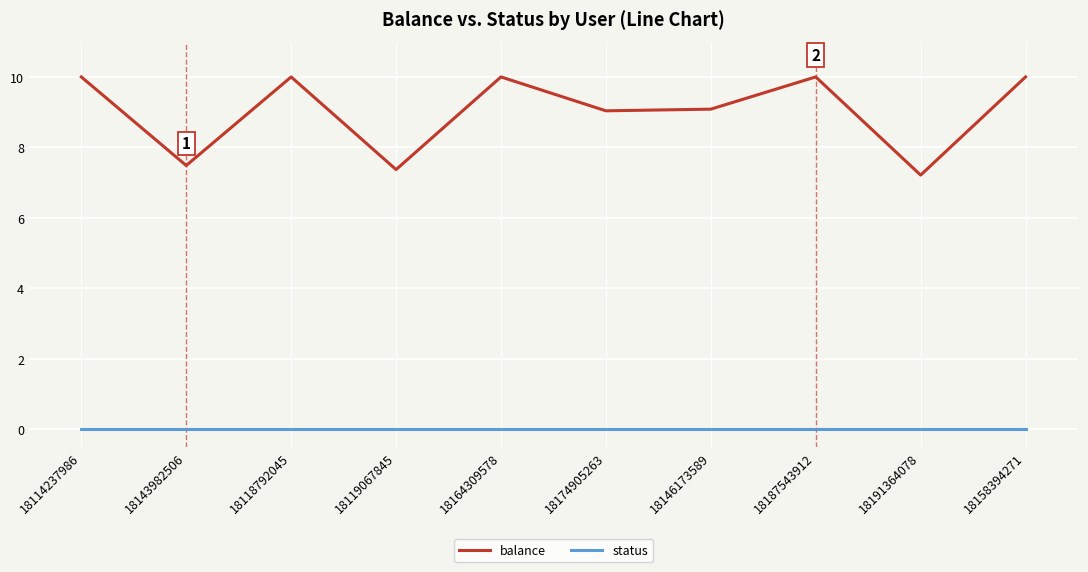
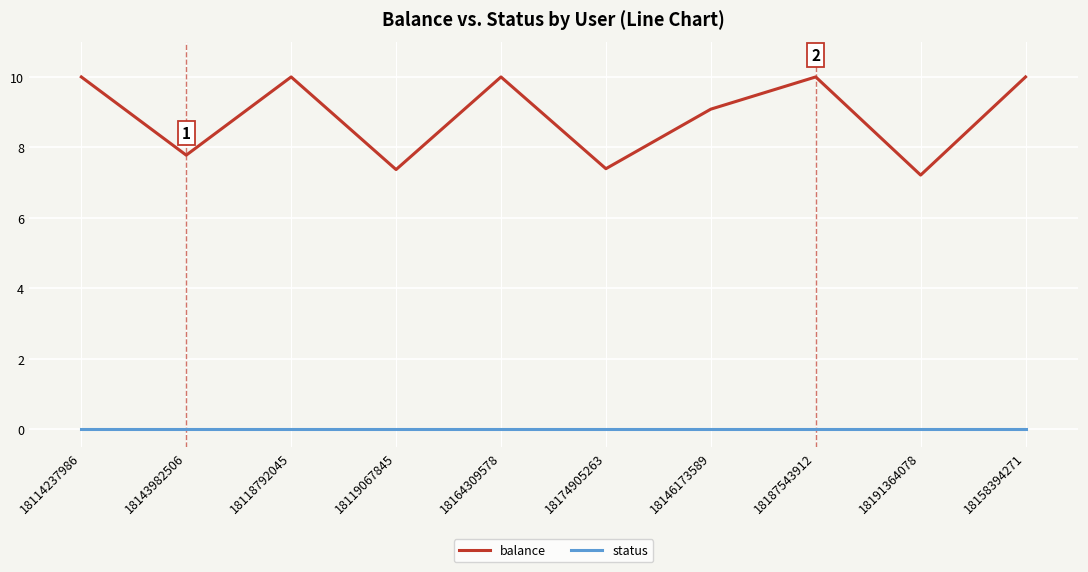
balance, 18143982506: 7.5 -> 7.8
balance, 18174905263: 9.0 -> 7.4
